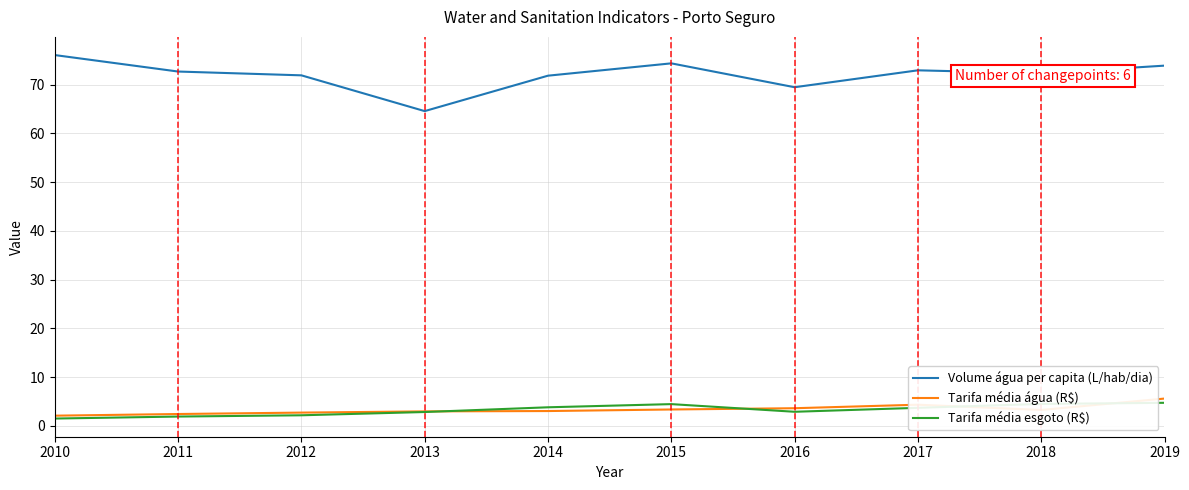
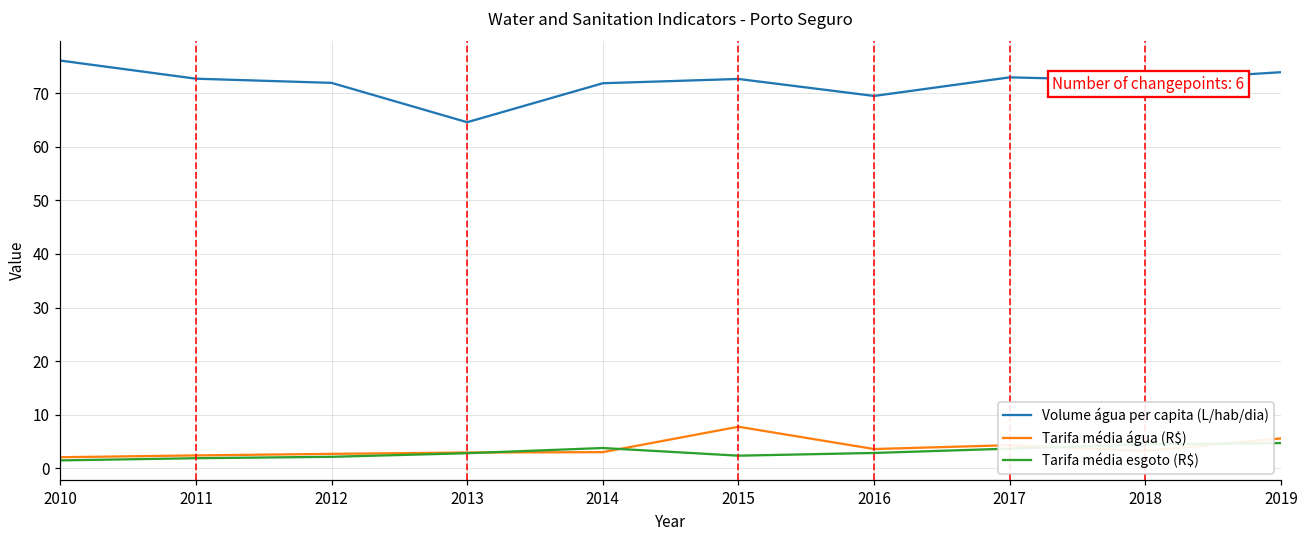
Volume água per capita (L/hab/dia), 2015: 74 -> 73
Tarifa média água (R$), 2015: 3 -> 8
Tarifa média esgoto (R$), 2015: 4 -> 2
